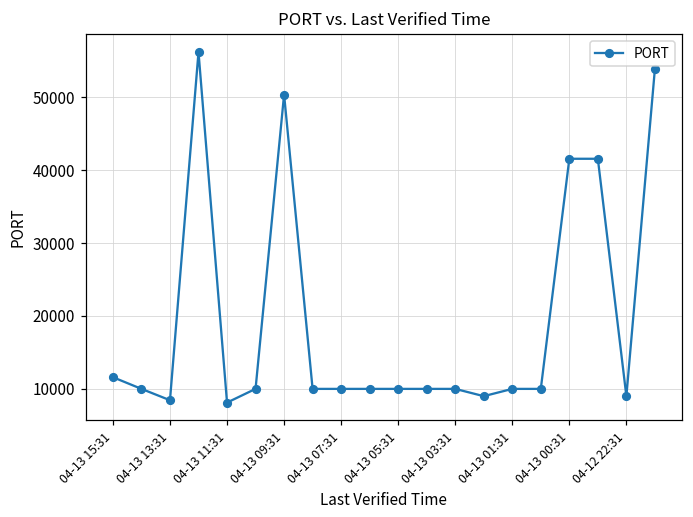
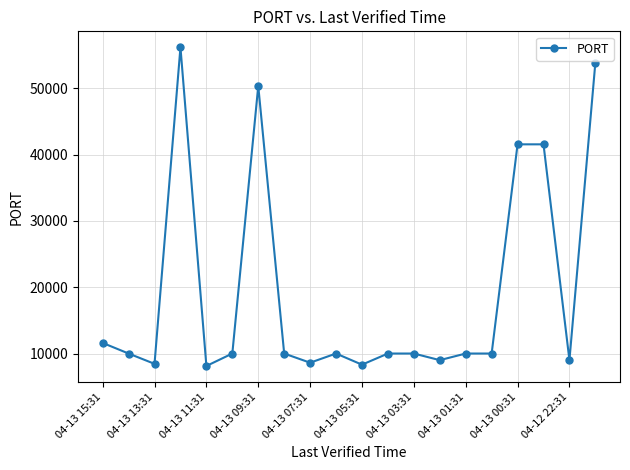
04-13 07:31: 10000 -> 9000
04-13 05:31: 10000 -> 8000
